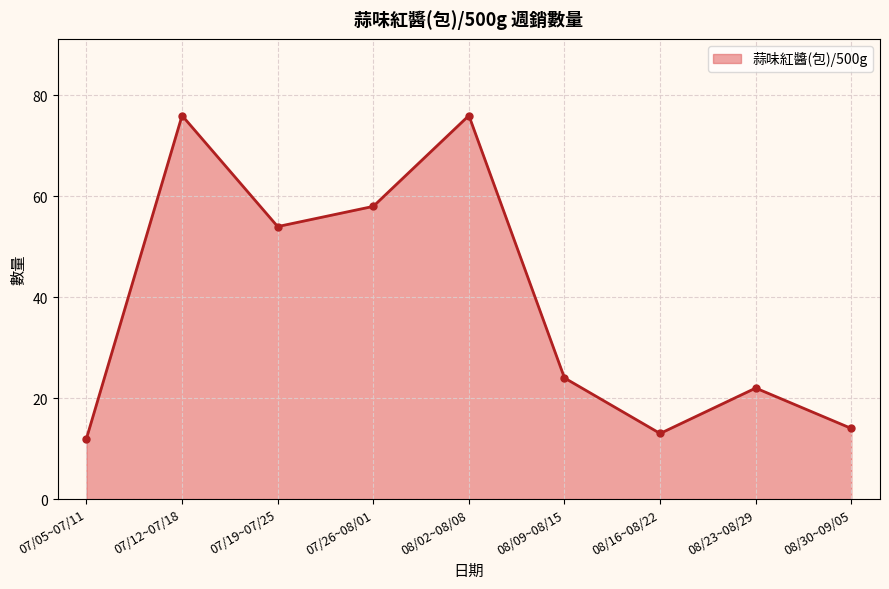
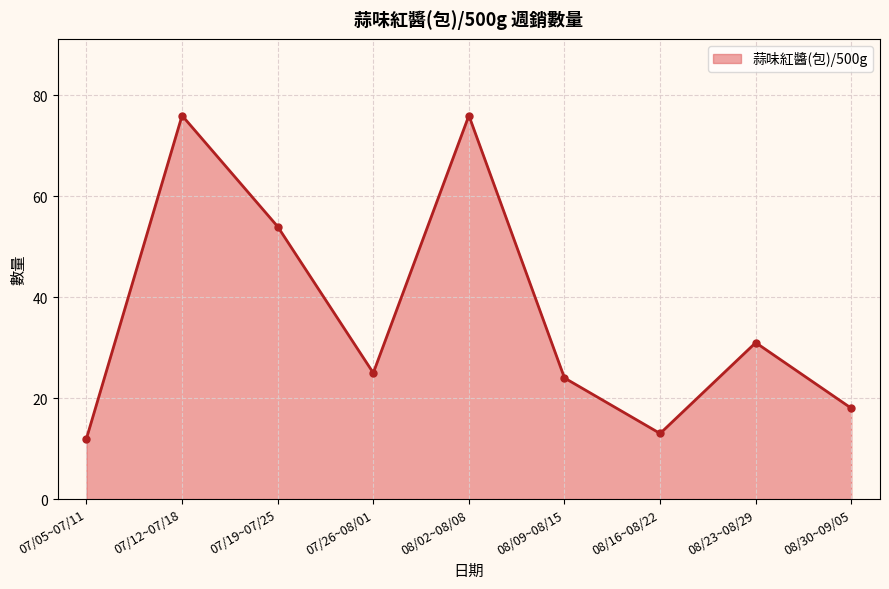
07/26~08/01: 58 -> 25
08/23~08/29: 22 -> 31
08/30~09/05: 14 -> 18
